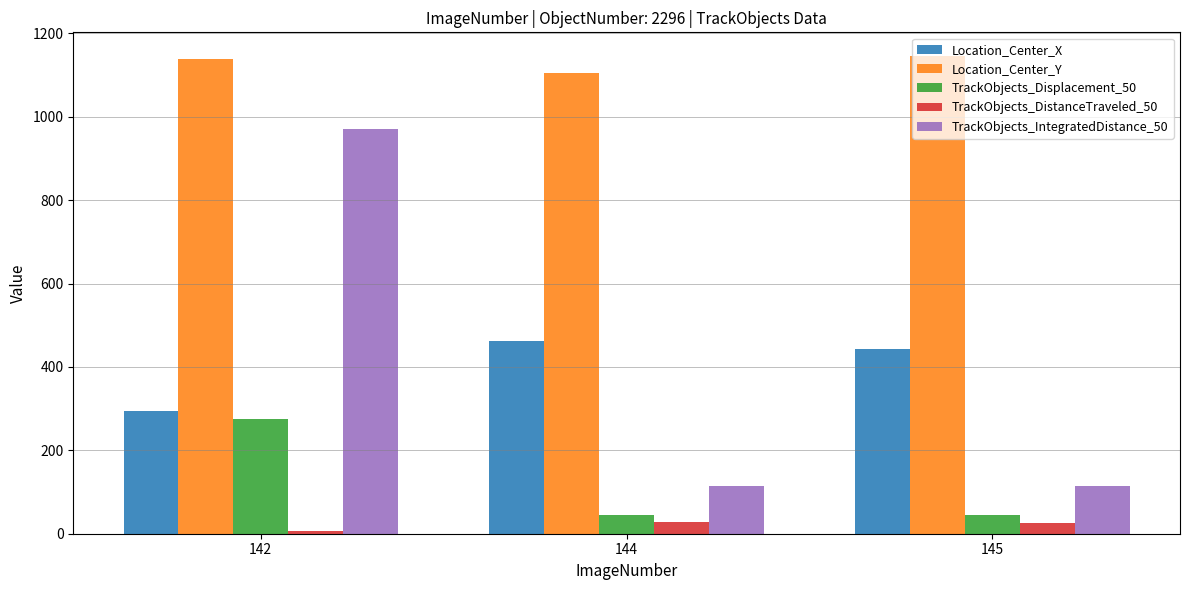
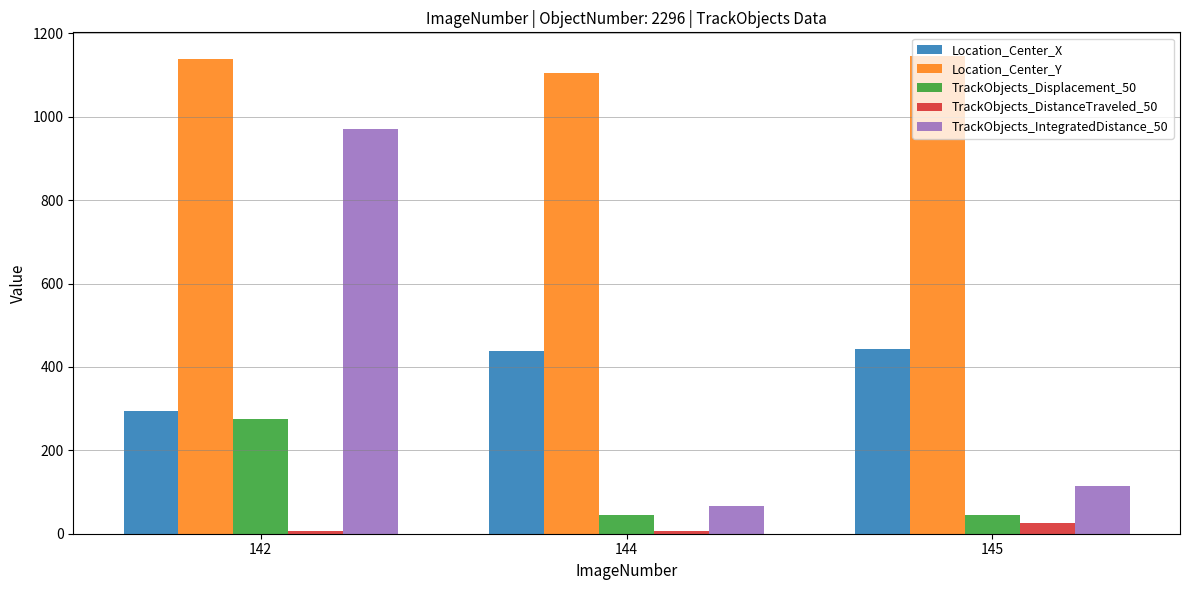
Location_Center_X, 144: 460 -> 440
TrackObjects_DistanceTraveled_50, 144: 30 -> 10
TrackObjects_IntegratedDistance_50, 144: 110 -> 70
